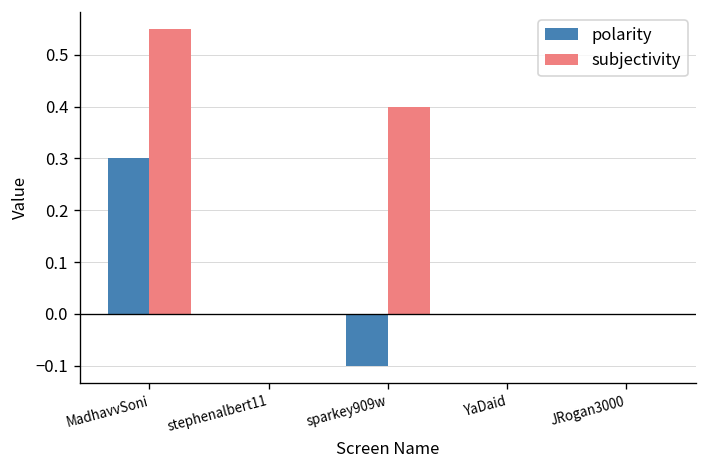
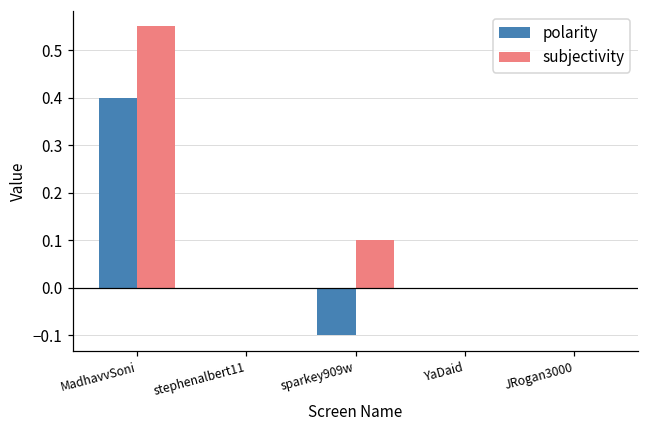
polarity, MadhavvSoni: 0.3 -> 0.4
subjectivity, sparkey909w: 0.4 -> 0.1
